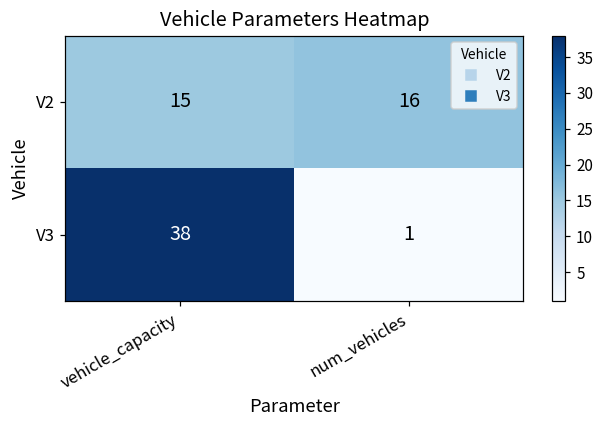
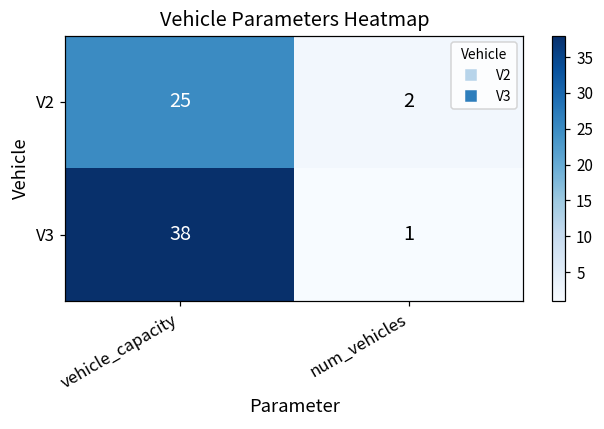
V2, vehicle_capacity: 15 -> 25
V2, num_vehicles: 16 -> 2
